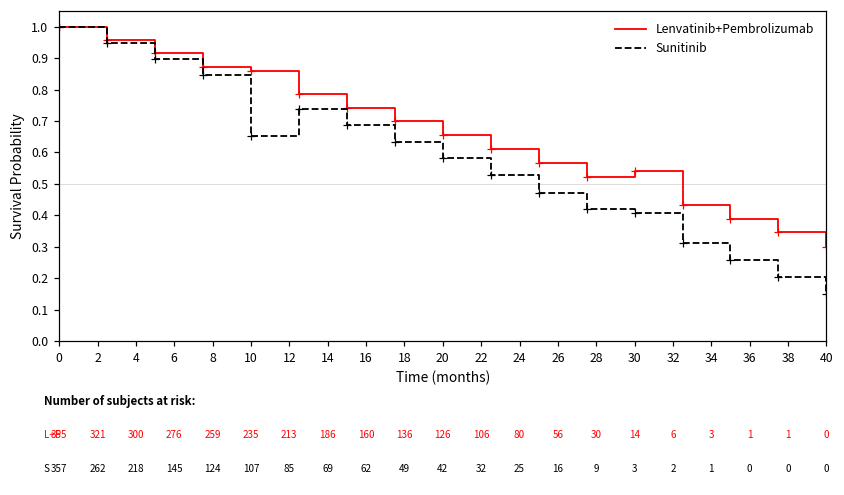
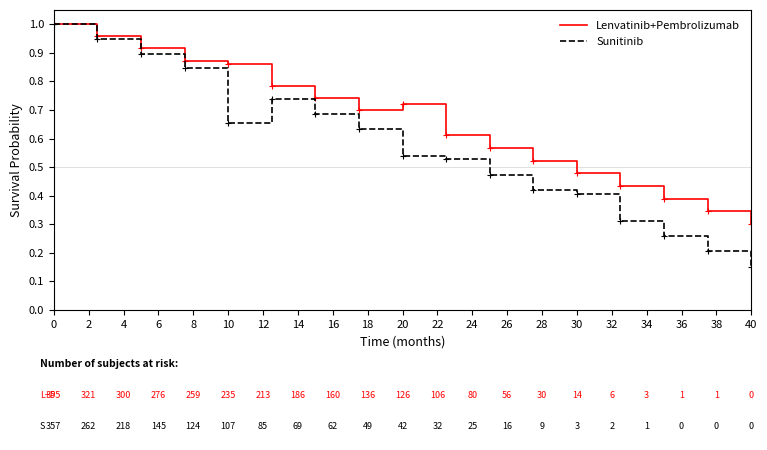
Lenvatinib+Pembrolizumab, 20: 0.66 -> 0.72
Sunitinib, 20: 0.58 -> 0.54
Lenvatinib+Pembrolizumab, 30: 0.54 -> 0.48
